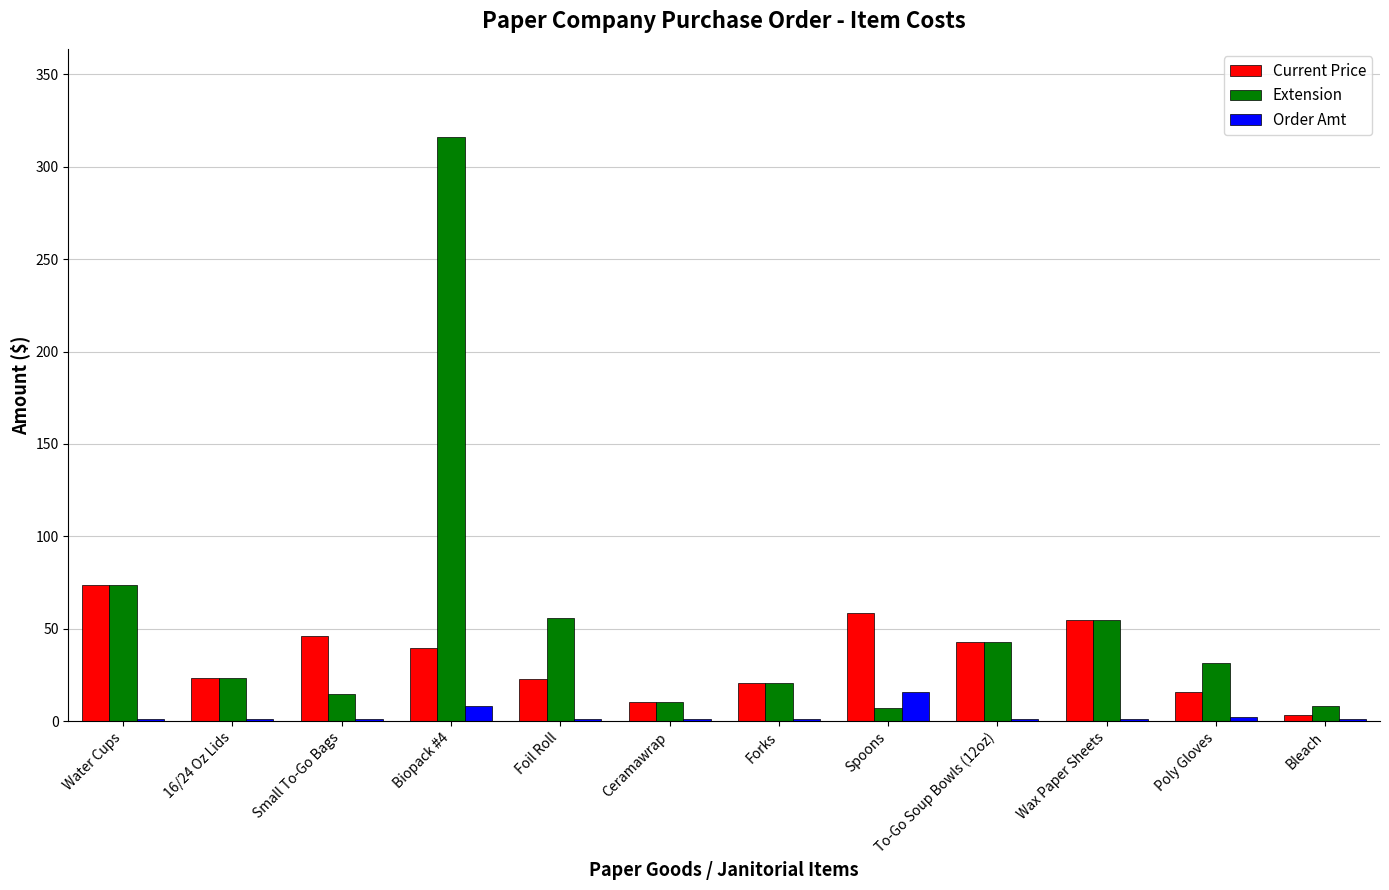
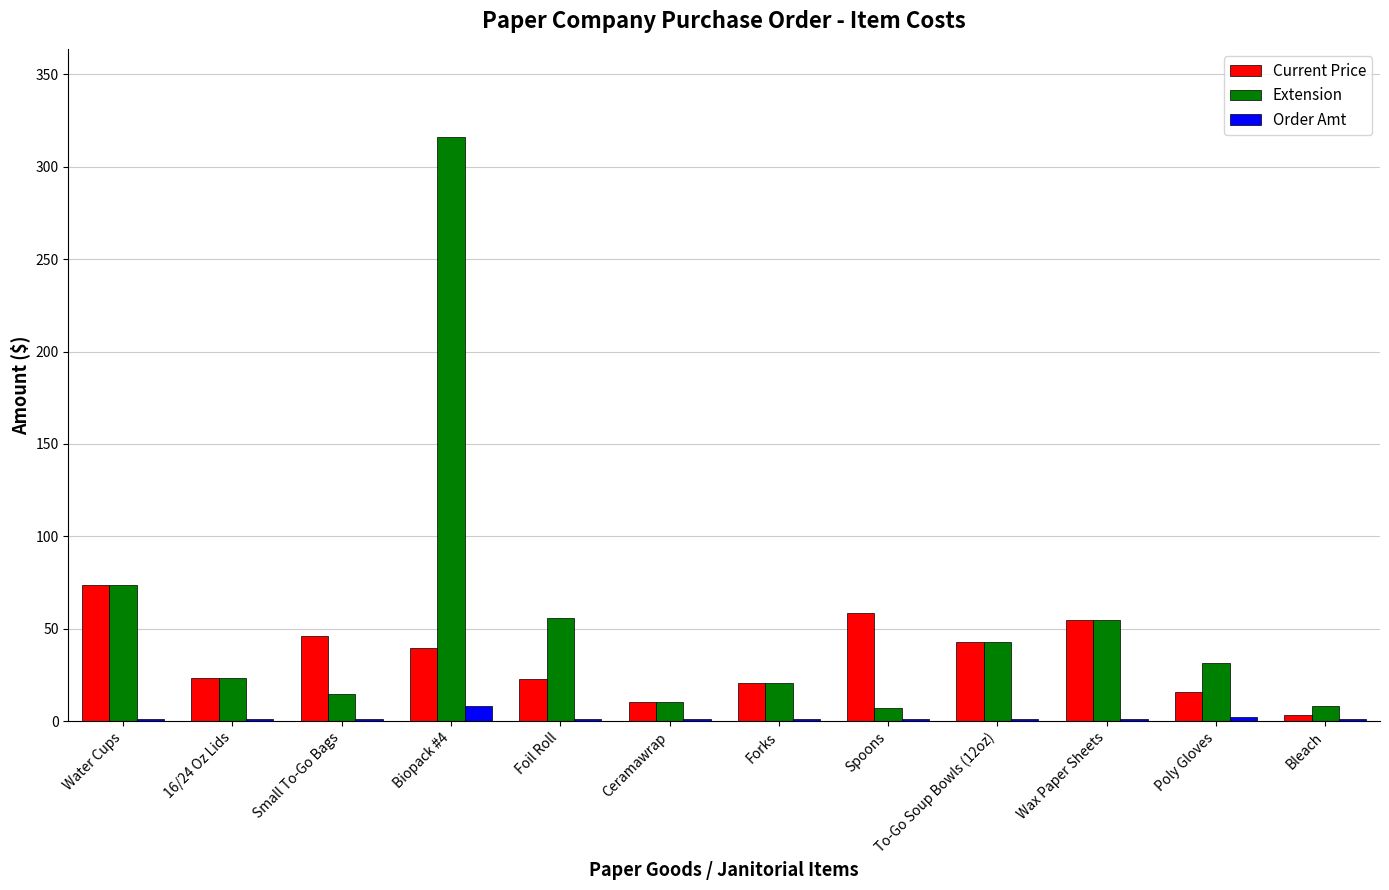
Order Amt, Spoons: 16 -> 1
